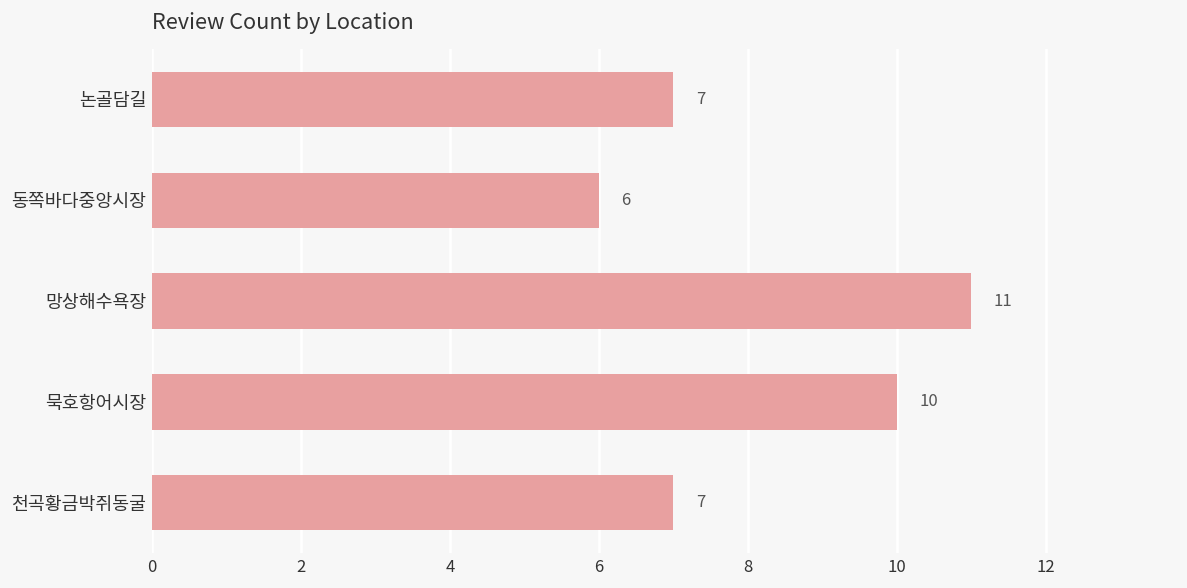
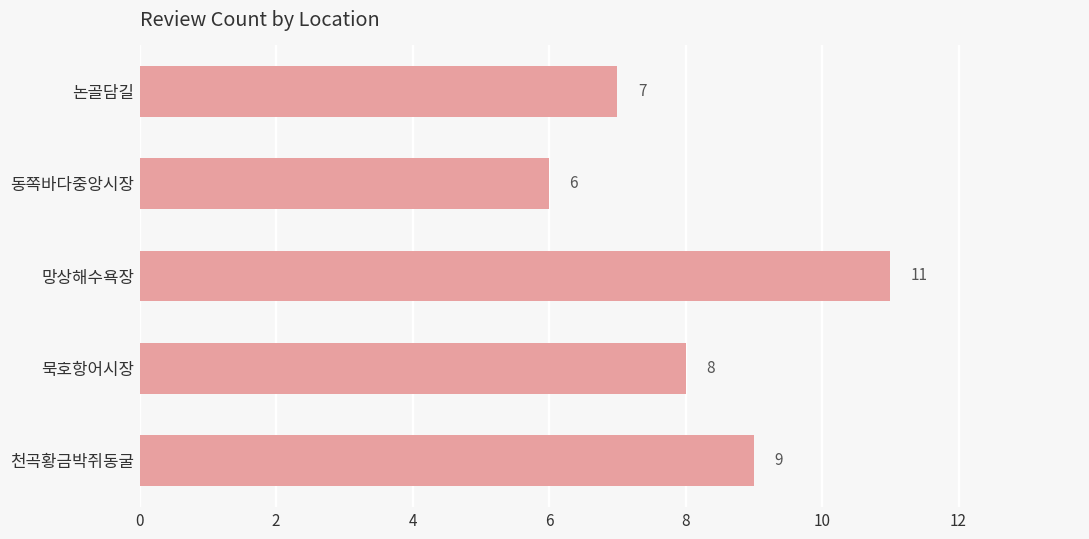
묵호항어시장: 10 -> 8
천곡황금박쥐동굴: 7 -> 9
